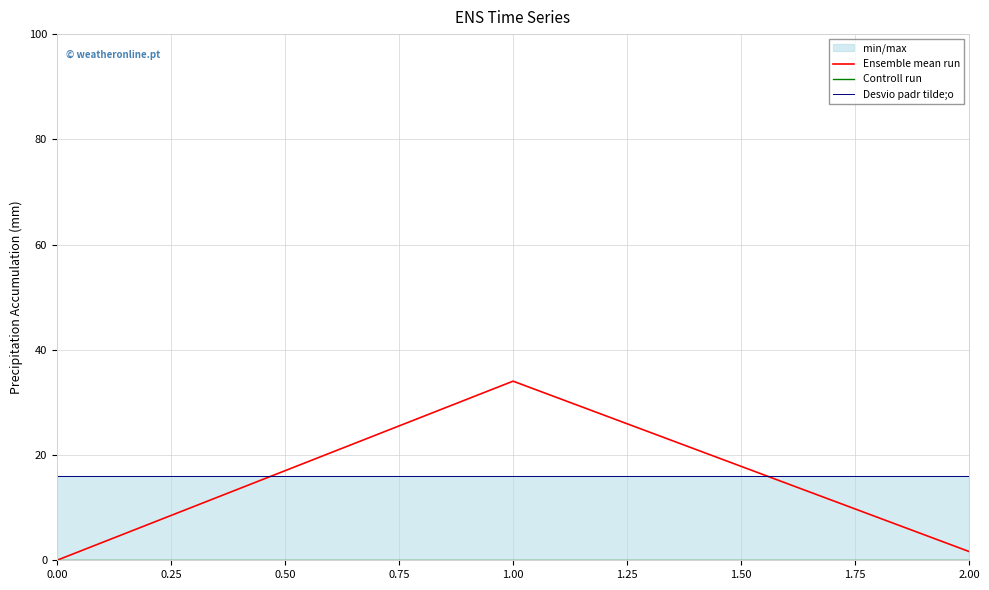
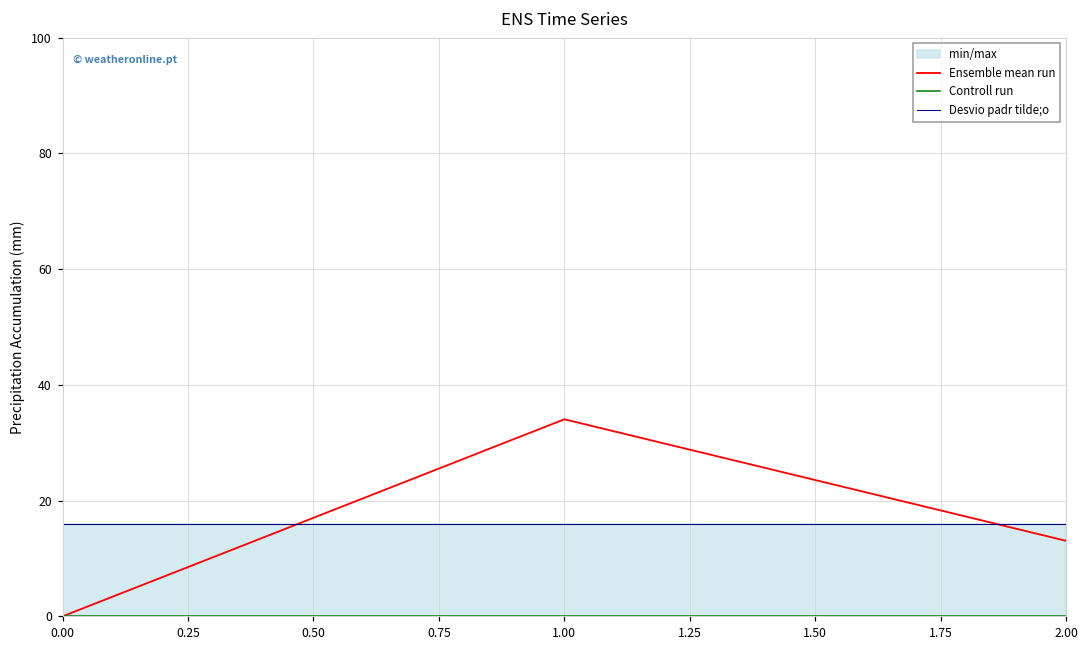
Ensemble mean run, 2.00: 2 -> 13
